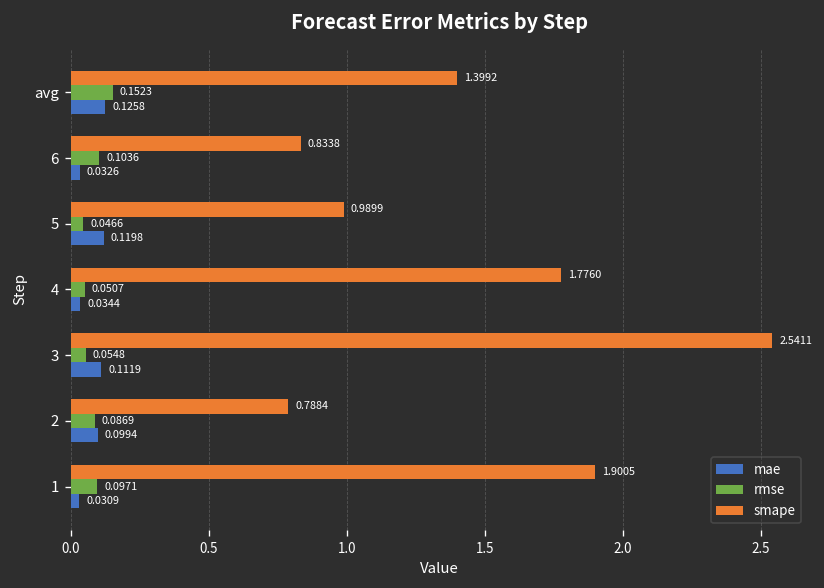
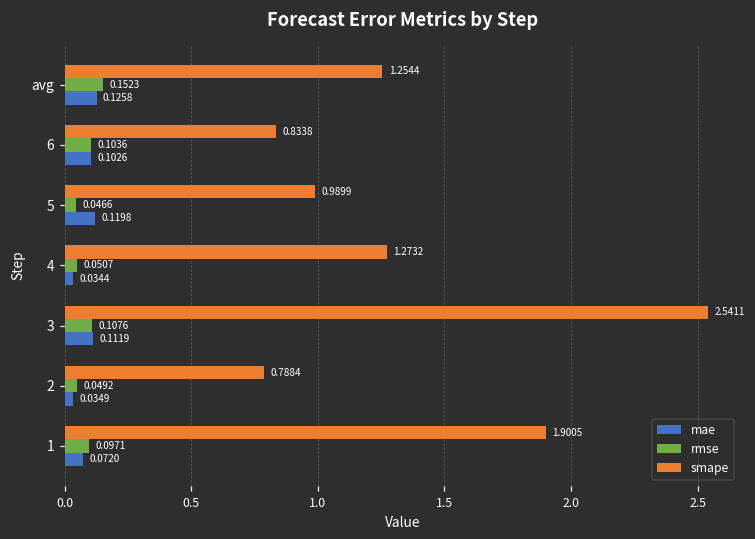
smape, avg: 1.3992 -> 1.2544
mae, 6: 0.0326 -> 0.1026
smape, 4: 1.7760 -> 1.2732
rmse, 3: 0.0548 -> 0.1076
rmse, 2: 0.0869 -> 0.0492
mae, 2: 0.0994 -> 0.0349
mae, 1: 0.0309 -> 0.0720
